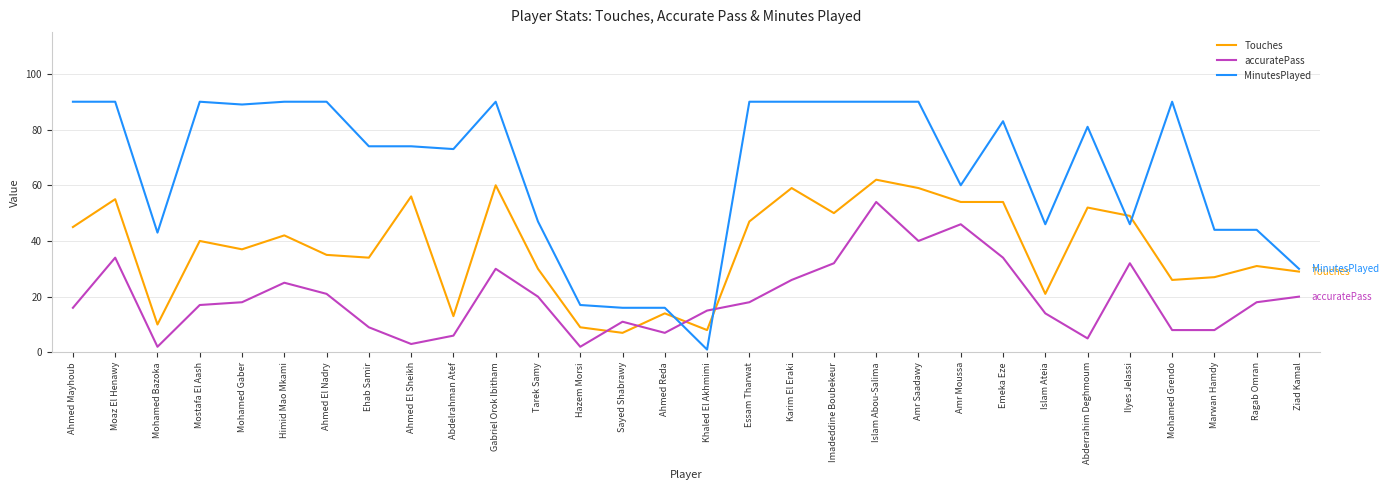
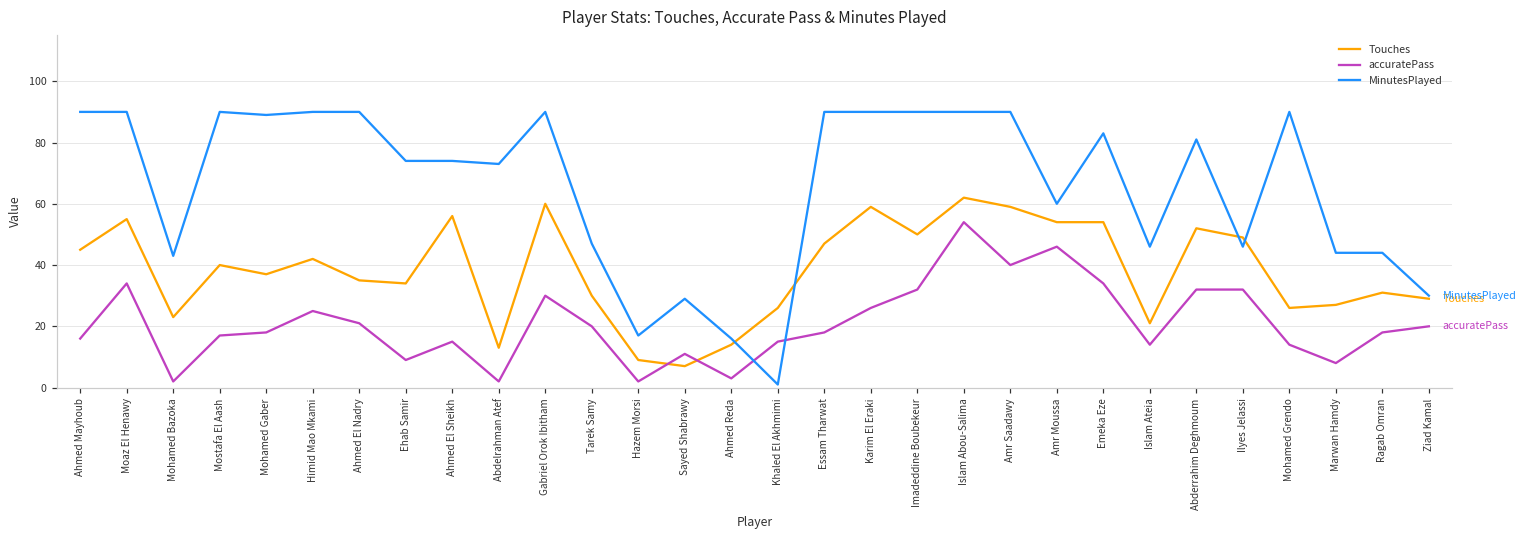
Touches, Mohamed Bazoka: 10 -> 23
accuratePass, Ahmed El Sheikh: 3 -> 15
accuratePass, Abdelrahman Atef: 6 -> 2
MinutesPlayed, Sayed Shabrawy: 16 -> 29
accuratePass, Ahmed Reda: 7 -> 3
Touches, Khaled El Akhmimi: 8 -> 26
accuratePass, Abderrahim Deghmoum: 5 -> 32
accuratePass, Mohamed Grendo: 8 -> 14
